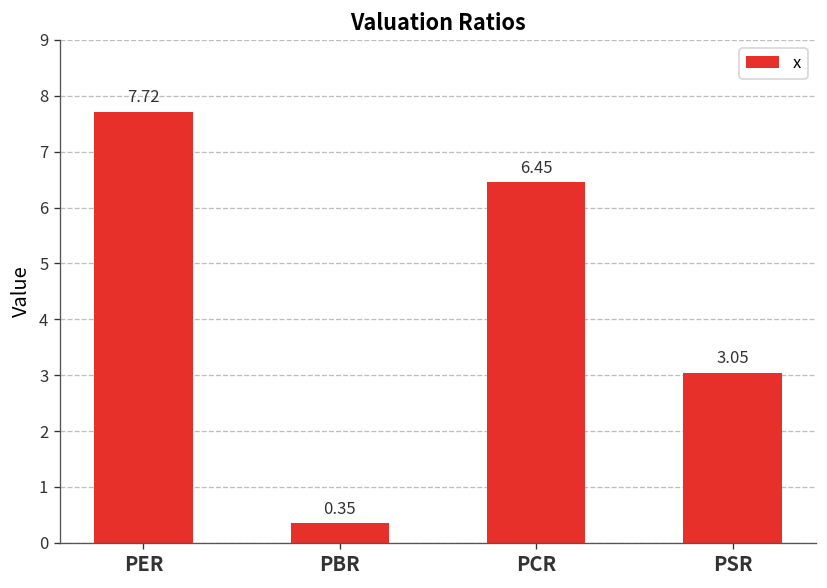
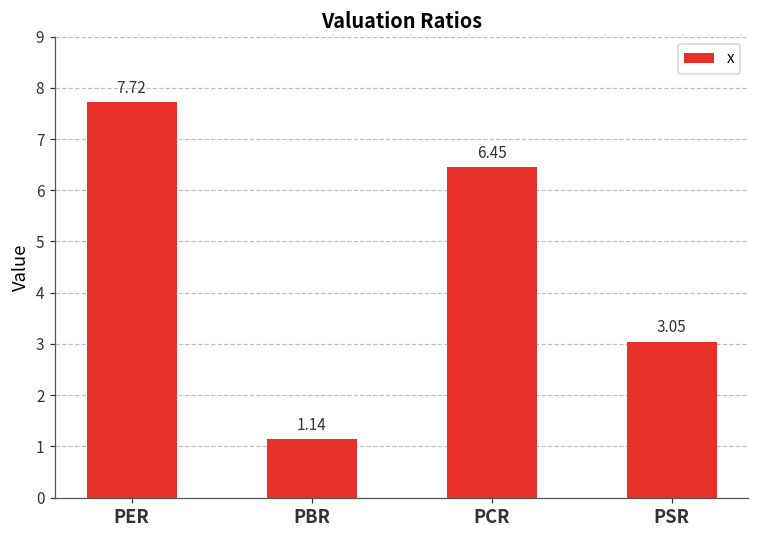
PBR: 0.35 -> 1.14
